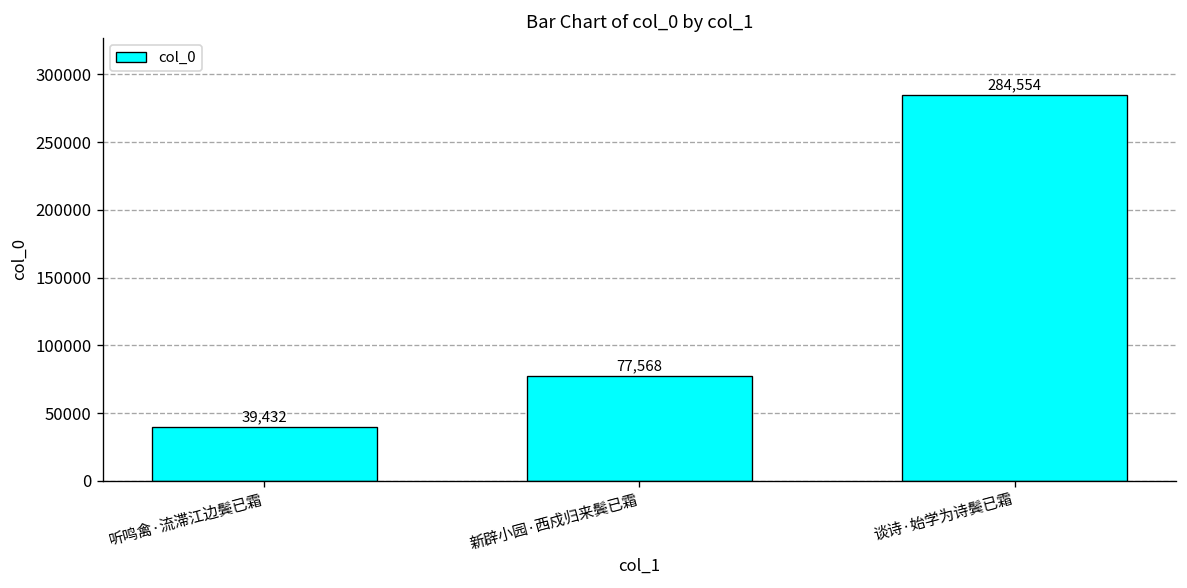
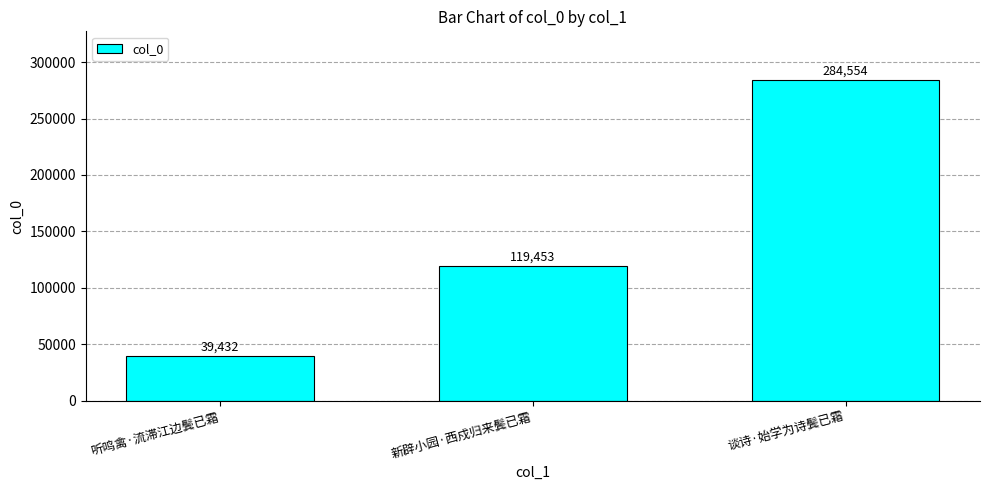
新辟小园·西戍归来鬓已霜: 77,568 -> 119,453
